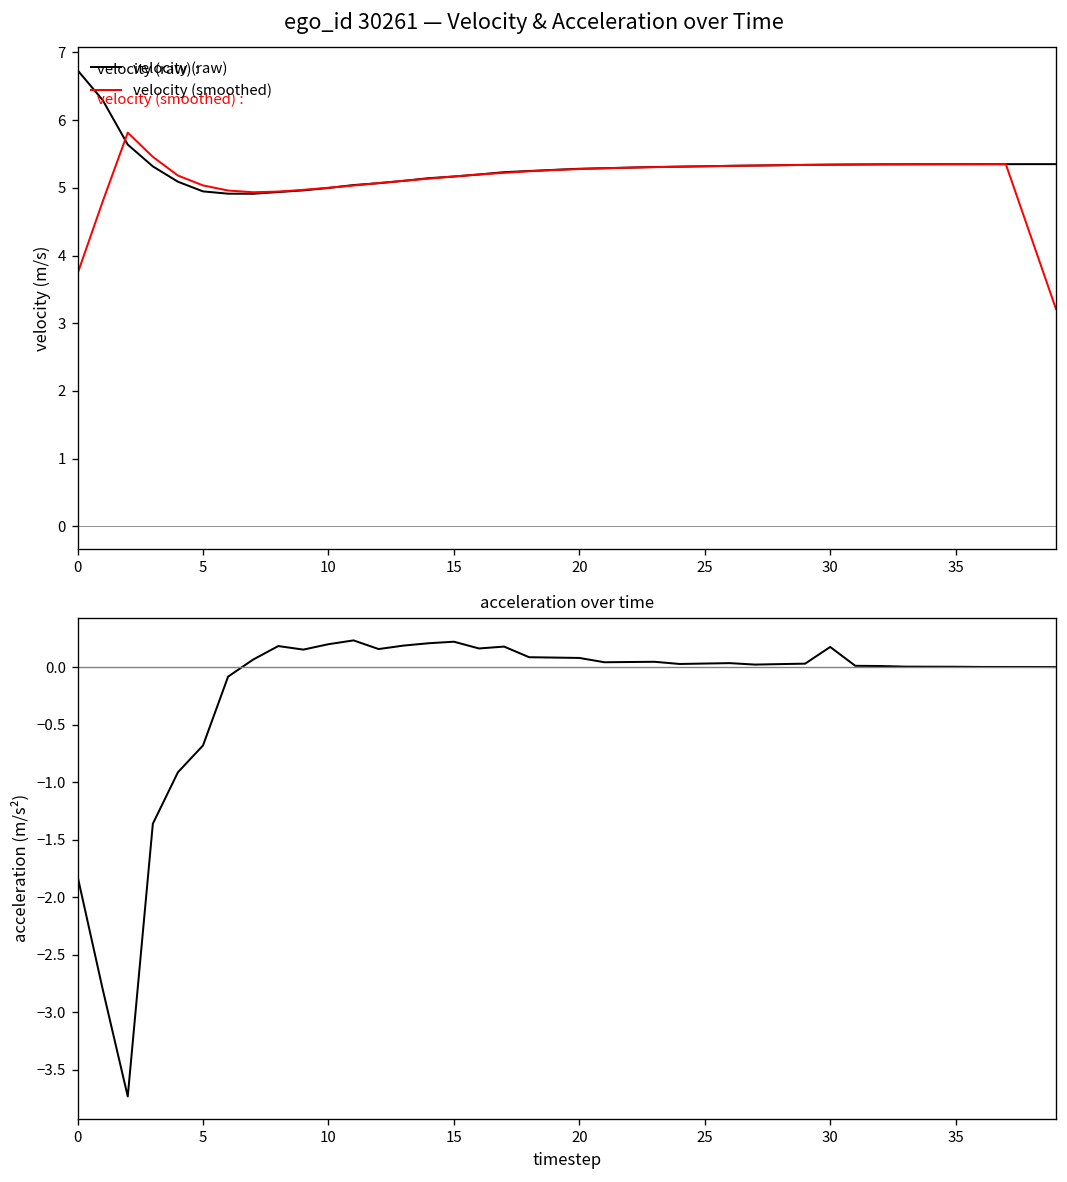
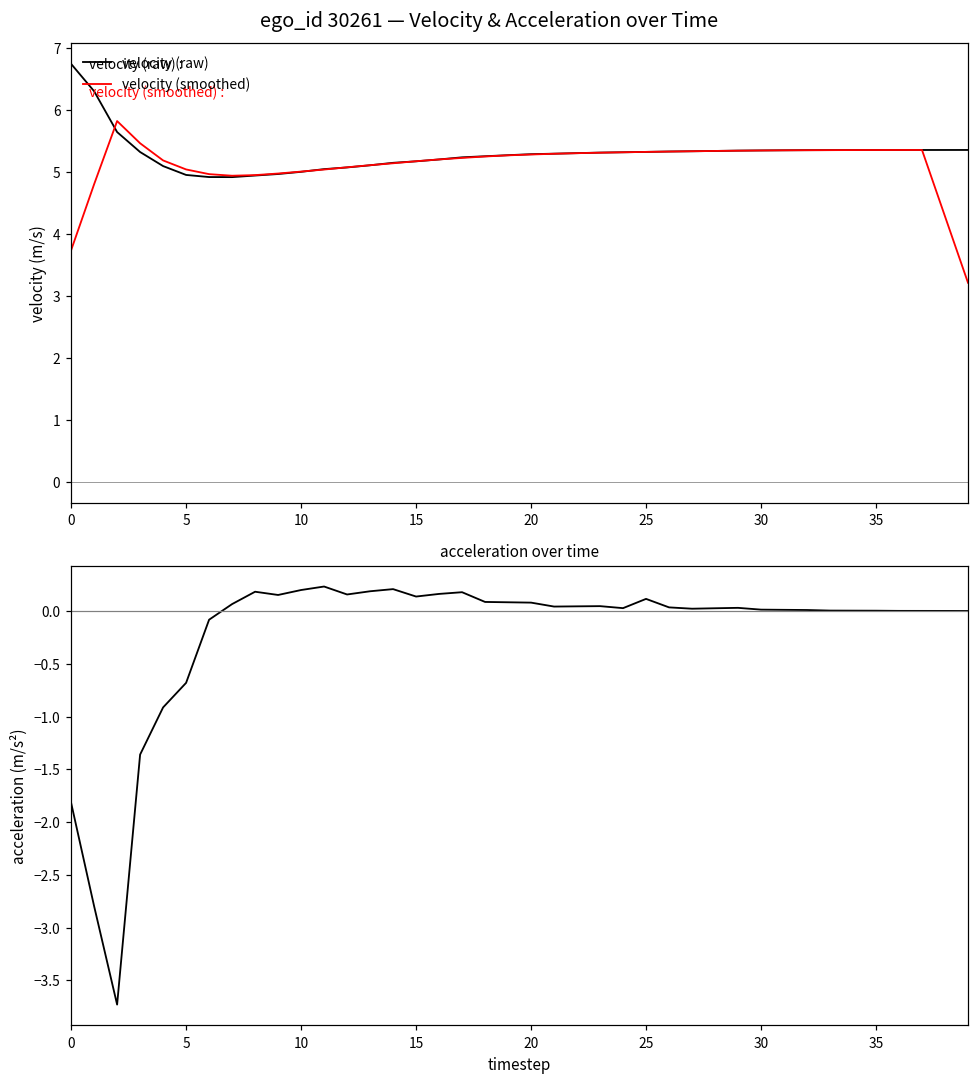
acceleration over time, 15: 0.2 -> 0.1
acceleration over time, 25: 0.0 -> 0.1
acceleration over time, 30: 0.2 -> 0.0
